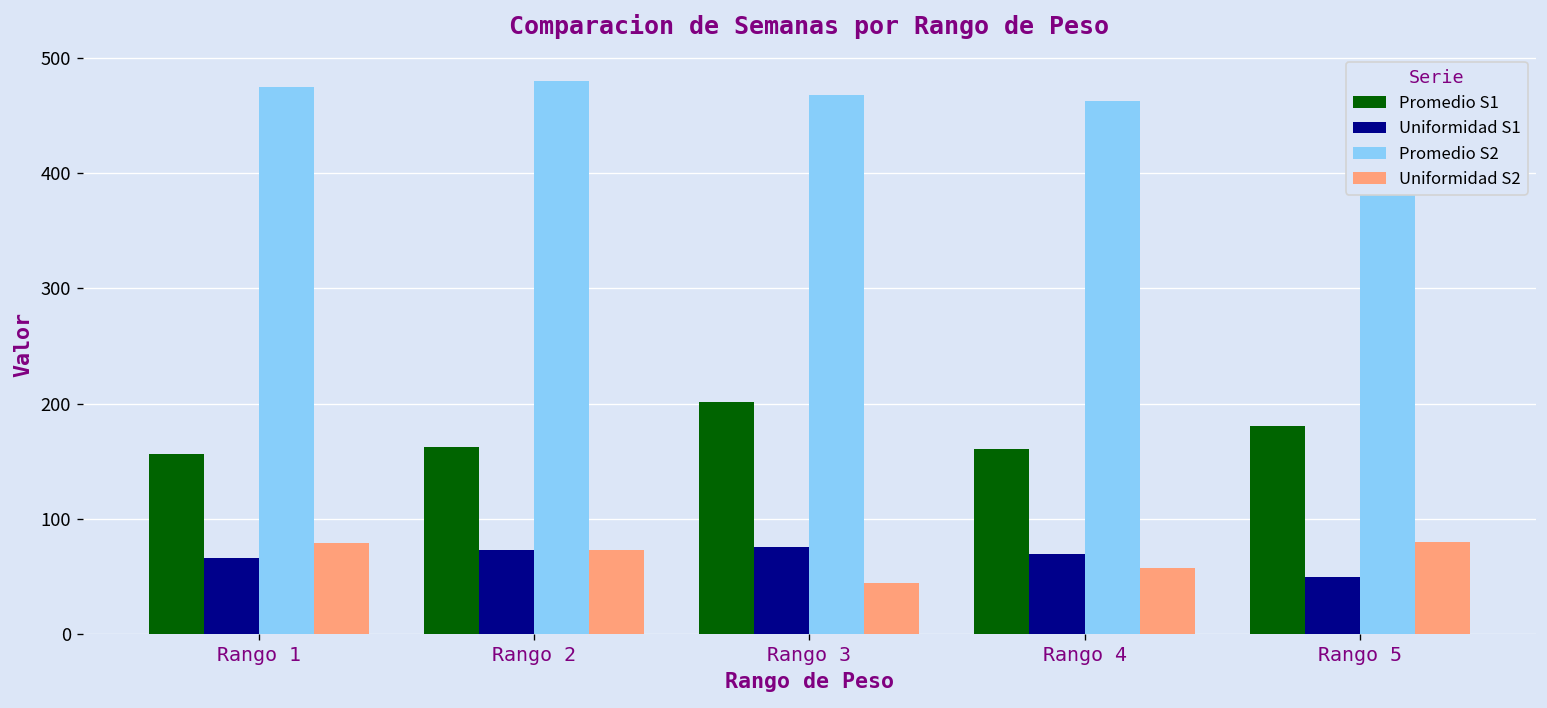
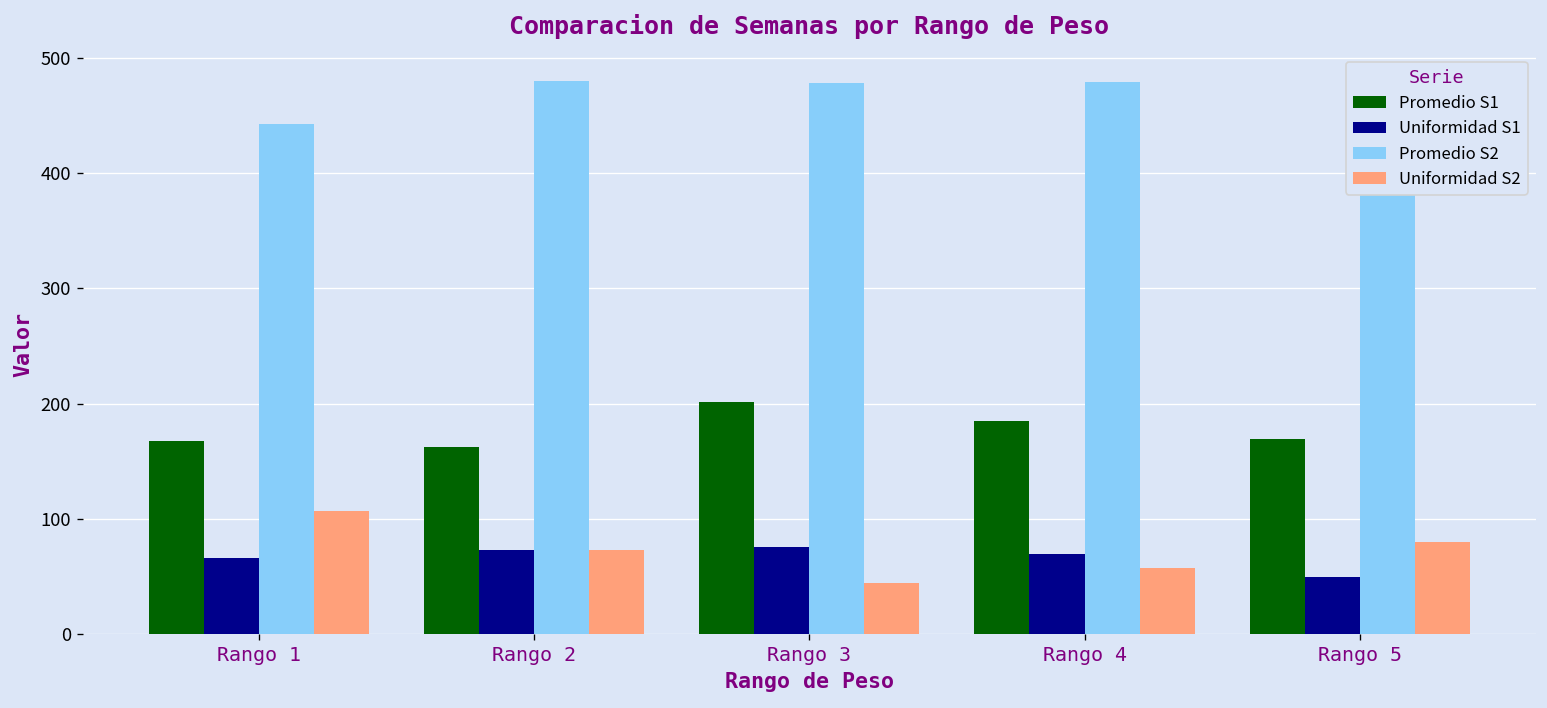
Promedio S1, Rango 1: 160 -> 170
Promedio S2, Rango 1: 470 -> 440
Uniformidad S2, Rango 1: 80 -> 110
Promedio S2, Rango 3: 470 -> 480
Promedio S1, Rango 4: 160 -> 180
Promedio S2, Rango 4: 460 -> 480
Promedio S1, Rango 5: 180 -> 170
